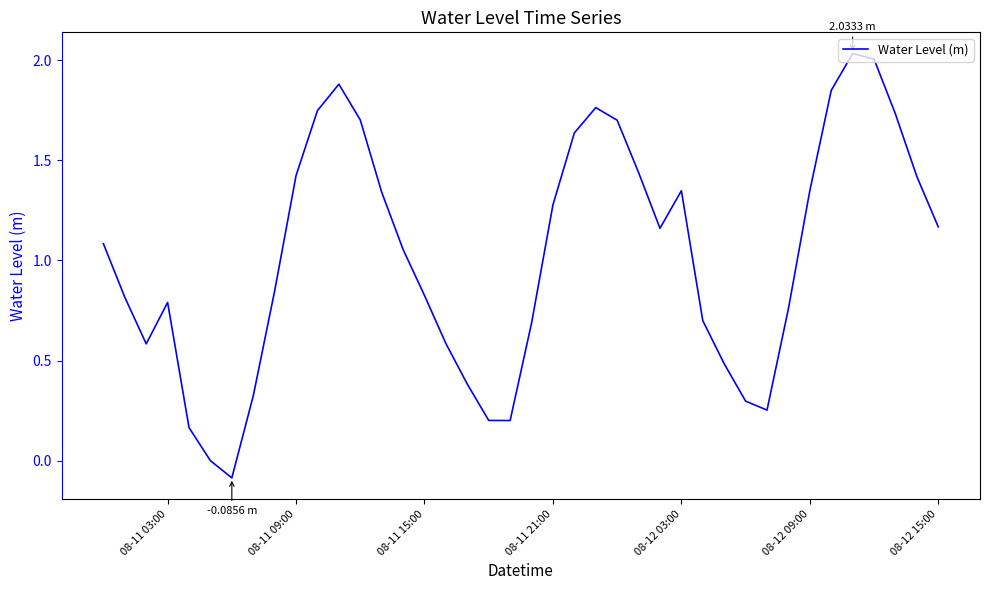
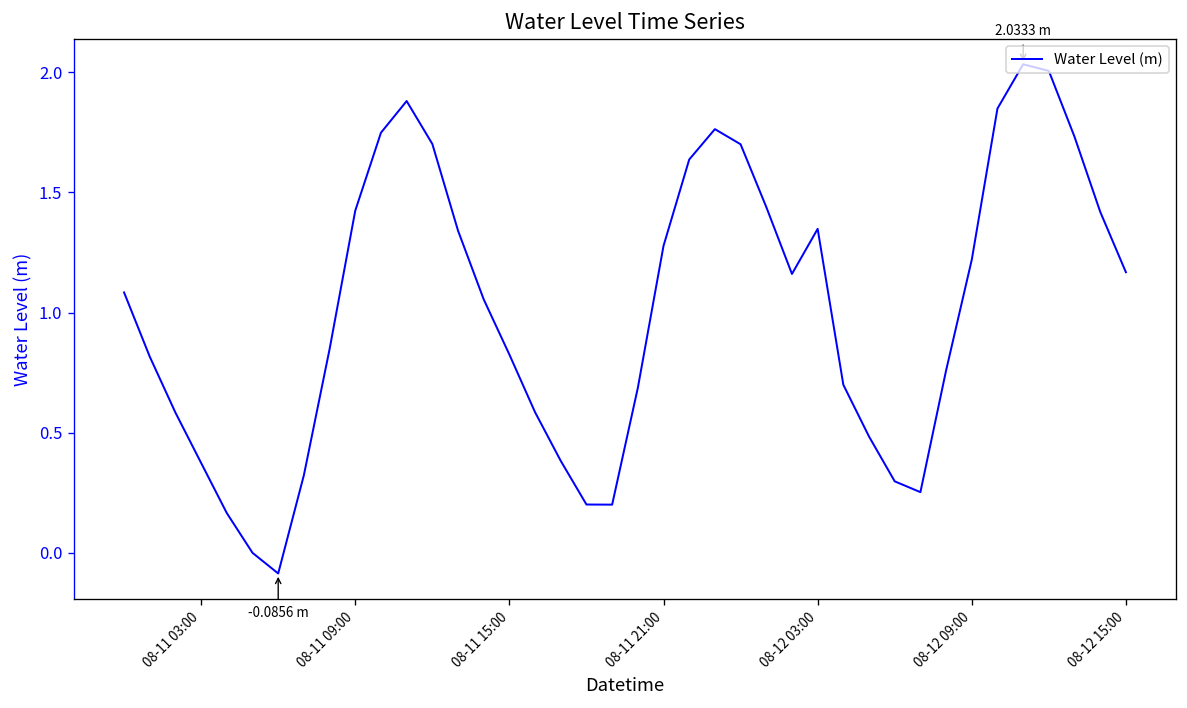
08-11 03:00: 0.79 -> 0.37
08-12 09:00: 1.35 -> 1.22
